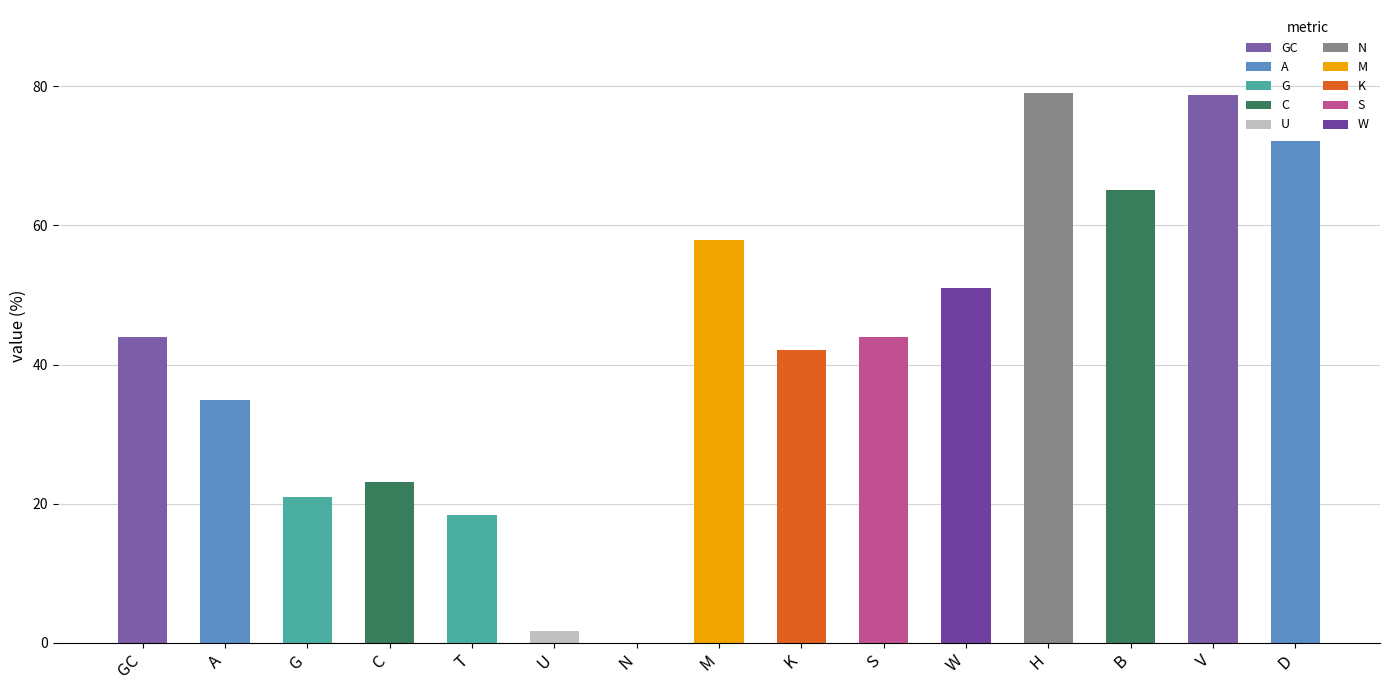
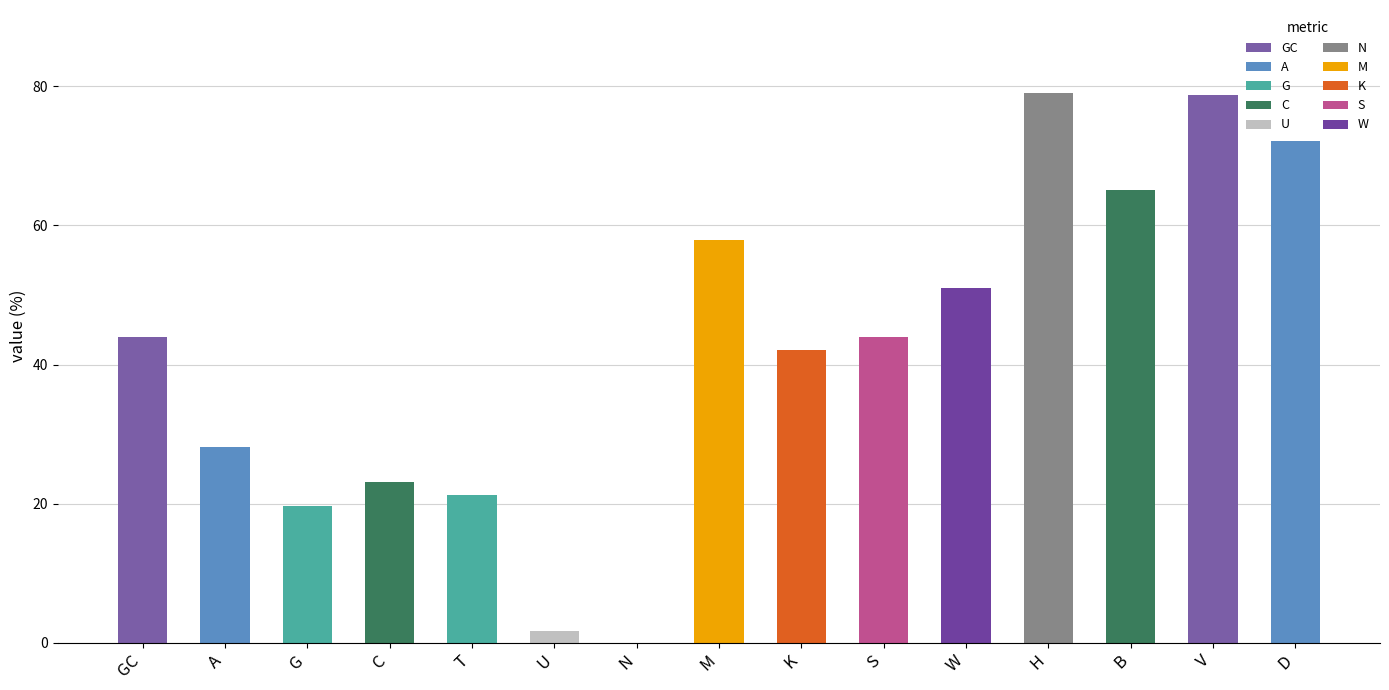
A: 35 -> 28
G: 21 -> 20
T: 18 -> 21
